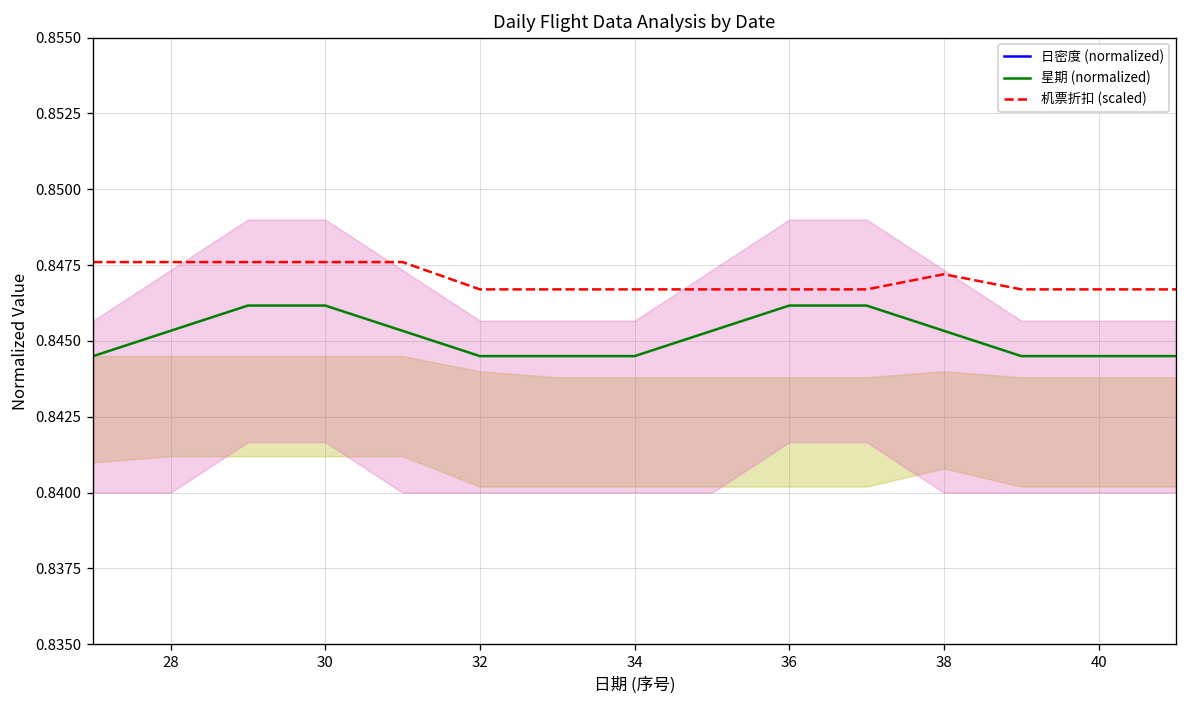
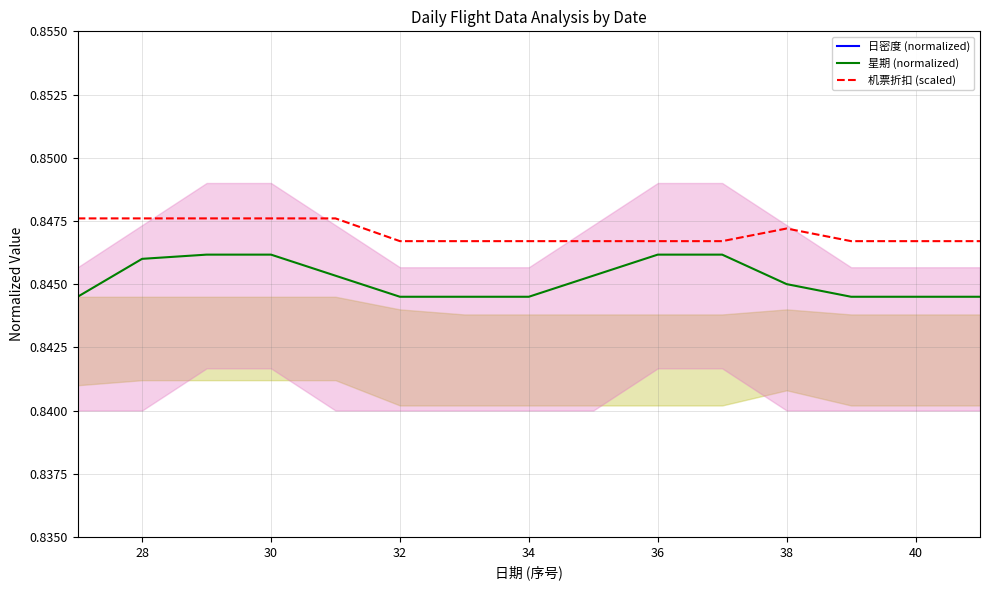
星期 (normalized), 28: 0.8453 -> 0.8460
星期 (normalized), 38: 0.8453 -> 0.8450
